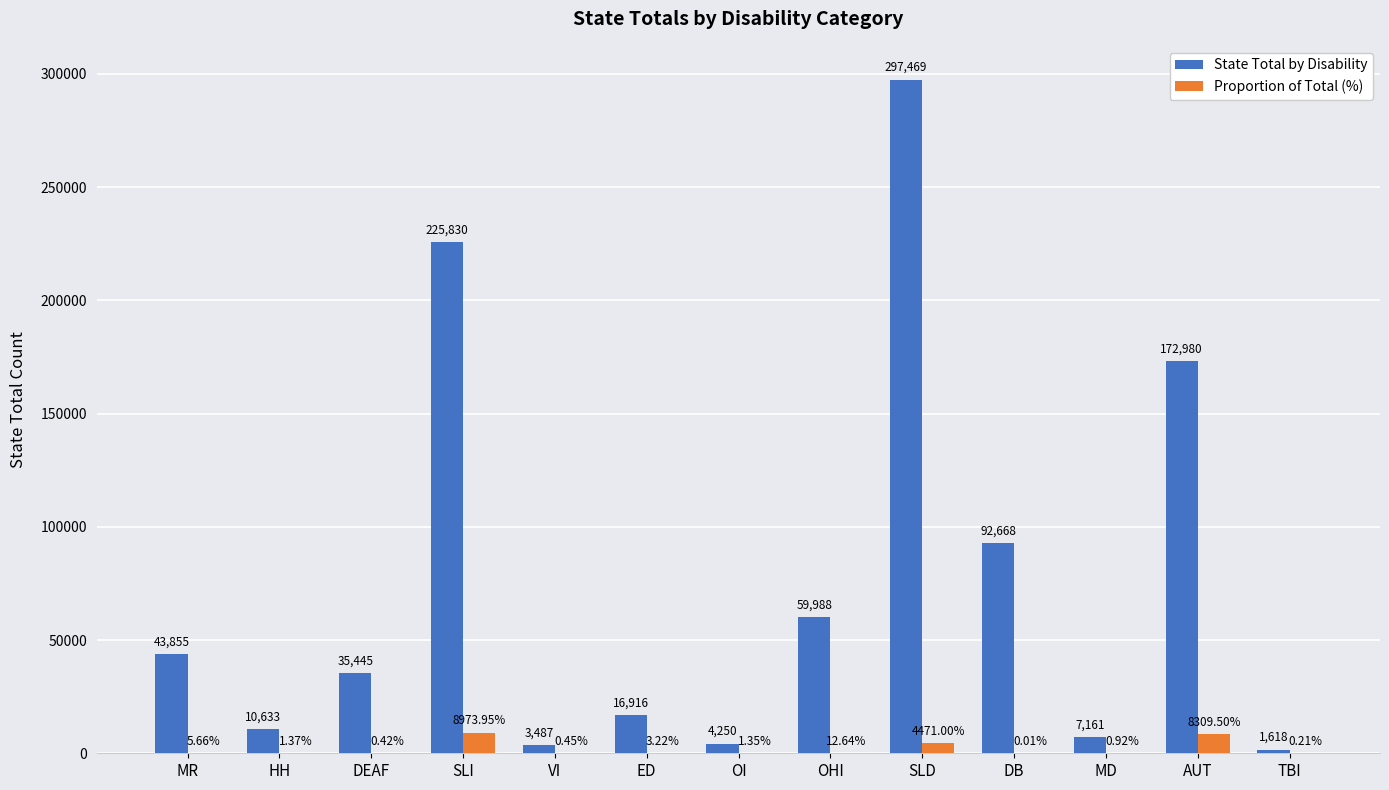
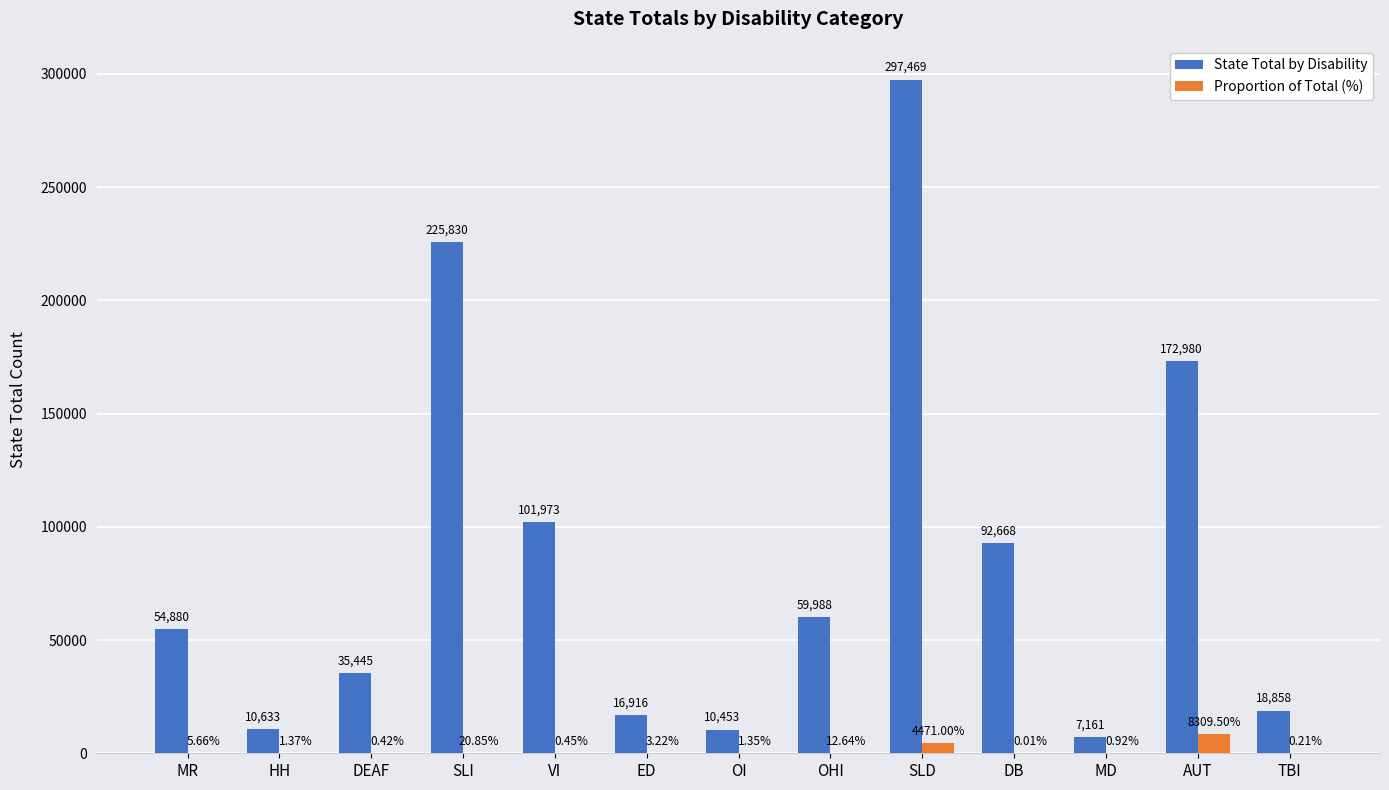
State Total by Disability, MR: 43,855 -> 54,880
Proportion of Total (%), SLI: 8973.95% -> 20.85%
State Total by Disability, VI: 3,487 -> 101,973
State Total by Disability, OI: 4,250 -> 10,453
State Total by Disability, TBI: 1,618 -> 18,858
